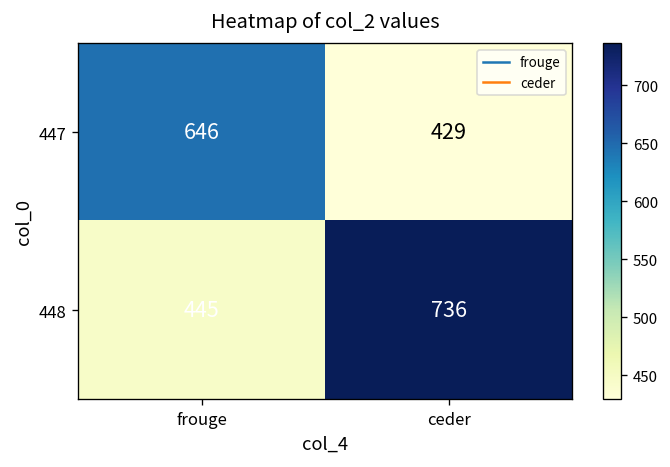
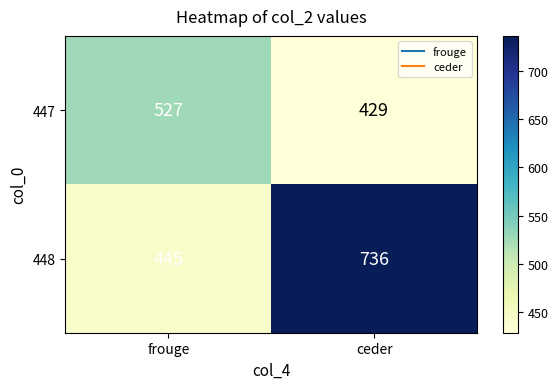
447, frouge: 646 -> 527
